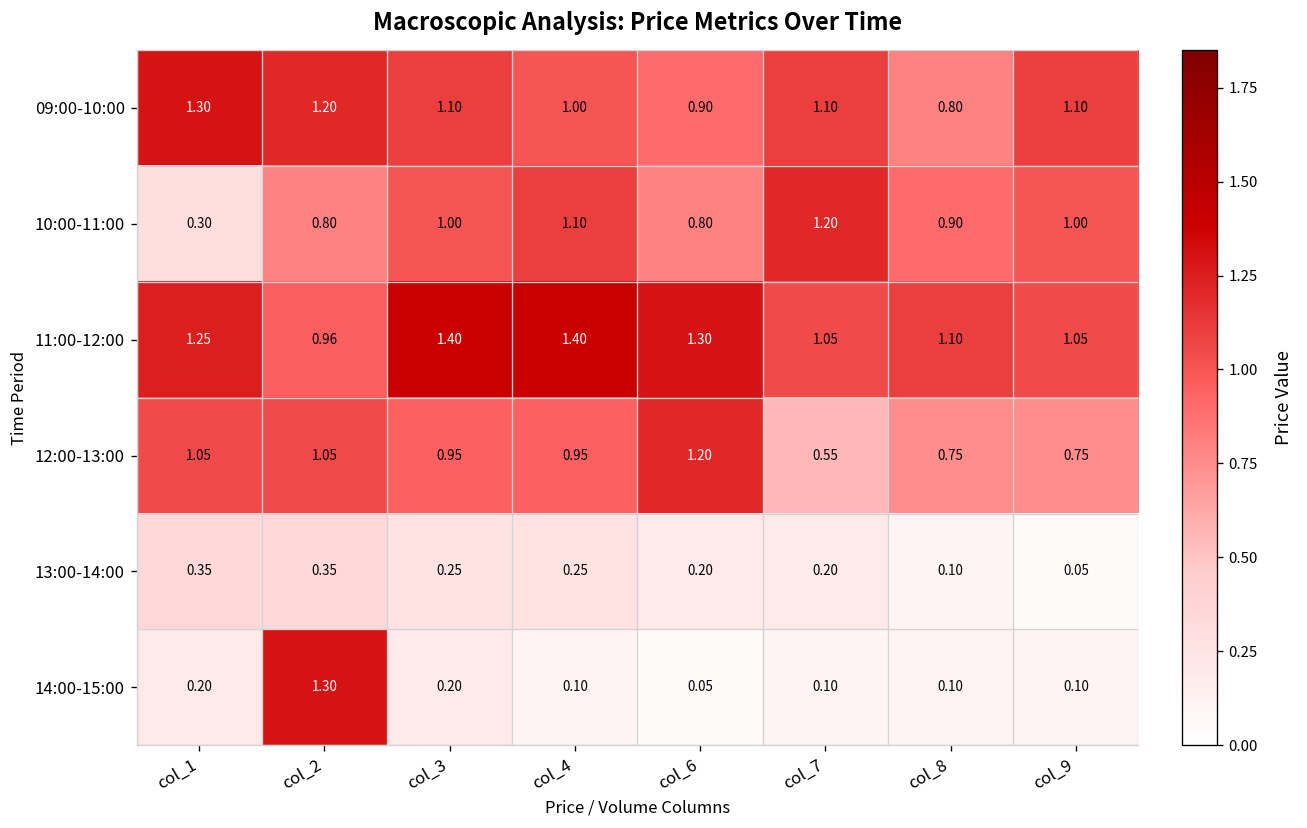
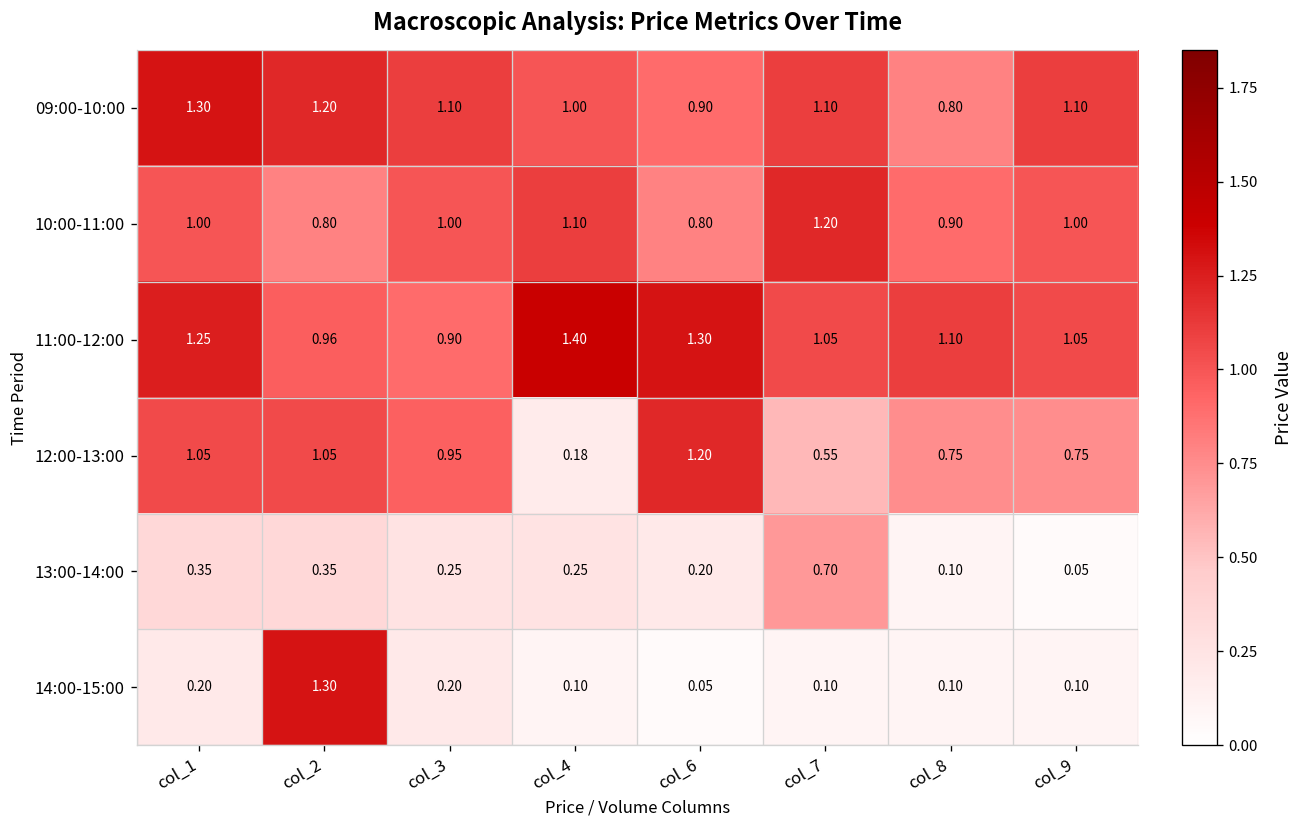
10:00-11:00, col_1: 0.30 -> 1.00
11:00-12:00, col_3: 1.40 -> 0.90
12:00-13:00, col_4: 0.95 -> 0.18
13:00-14:00, col_7: 0.20 -> 0.70
